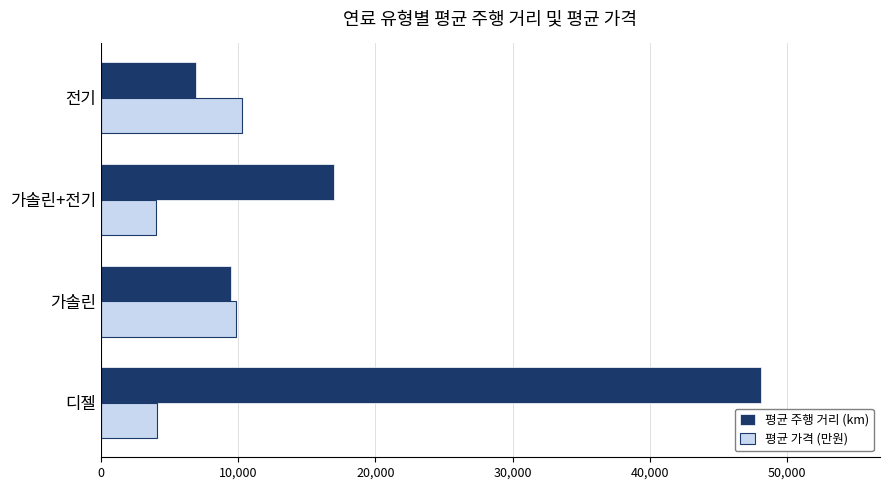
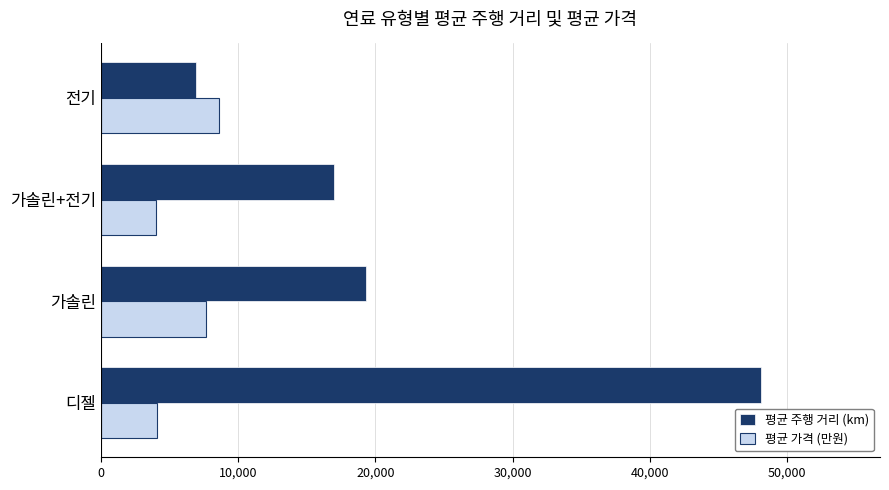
평균 가격 (만원), 전기: 10,300 -> 8,600
평균 주행 거리 (km), 가솔린: 9,500 -> 19,300
평균 가격 (만원), 가솔린: 9,800 -> 7,600
